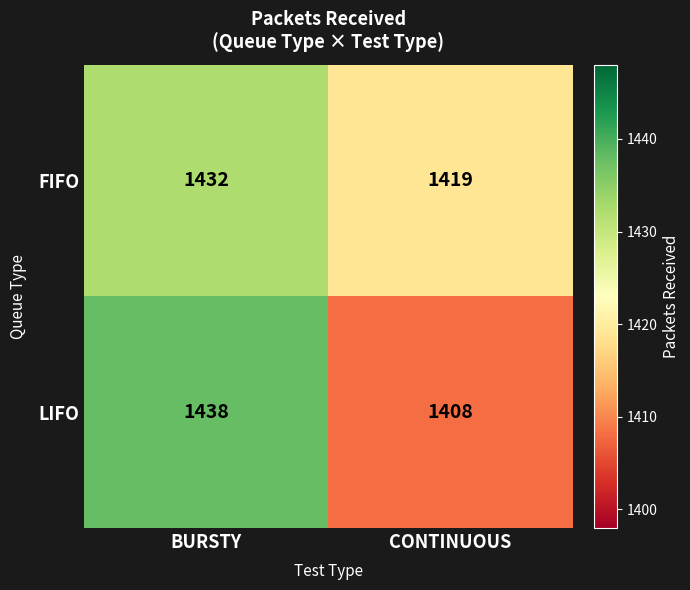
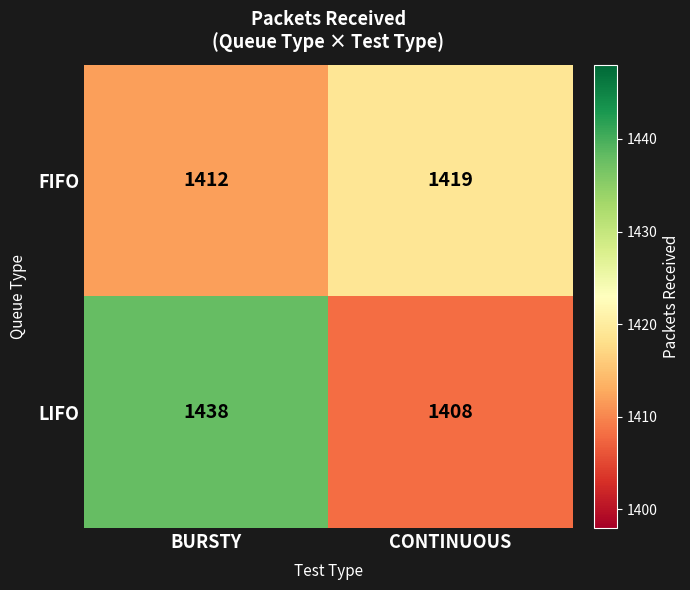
FIFO, BURSTY: 1432 -> 1412
